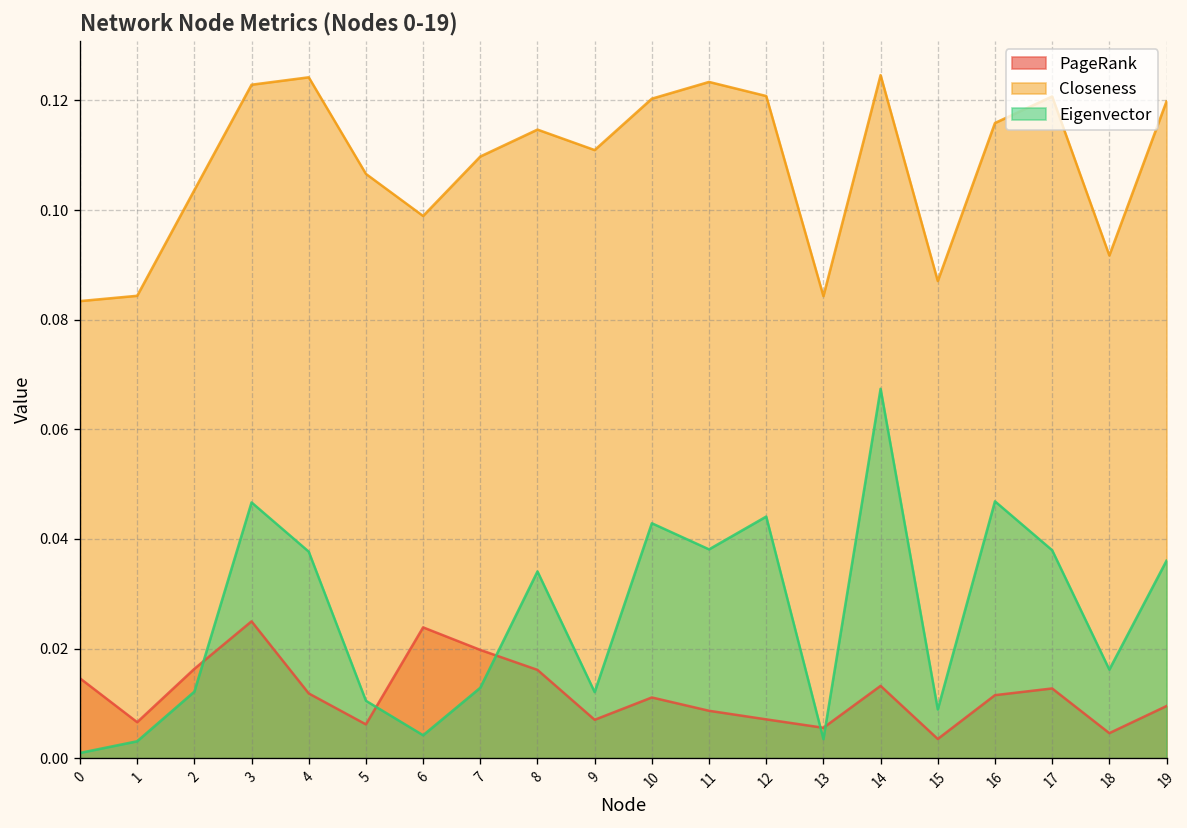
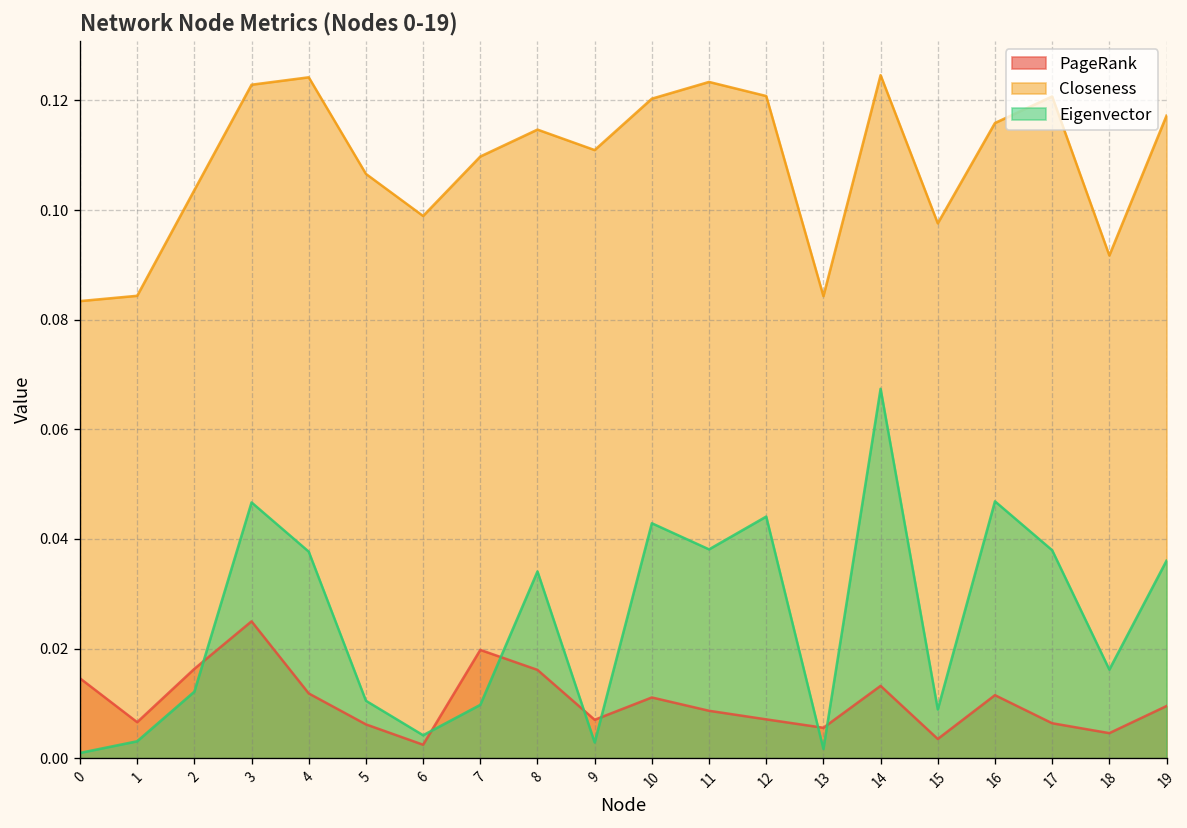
PageRank, 6: 0.024 -> 0.002
Eigenvector, 7: 0.013 -> 0.010
Eigenvector, 9: 0.012 -> 0.003
Eigenvector, 13: 0.003 -> 0.002
Closeness, 15: 0.087 -> 0.098
PageRank, 17: 0.013 -> 0.006
Closeness, 19: 0.120 -> 0.117
